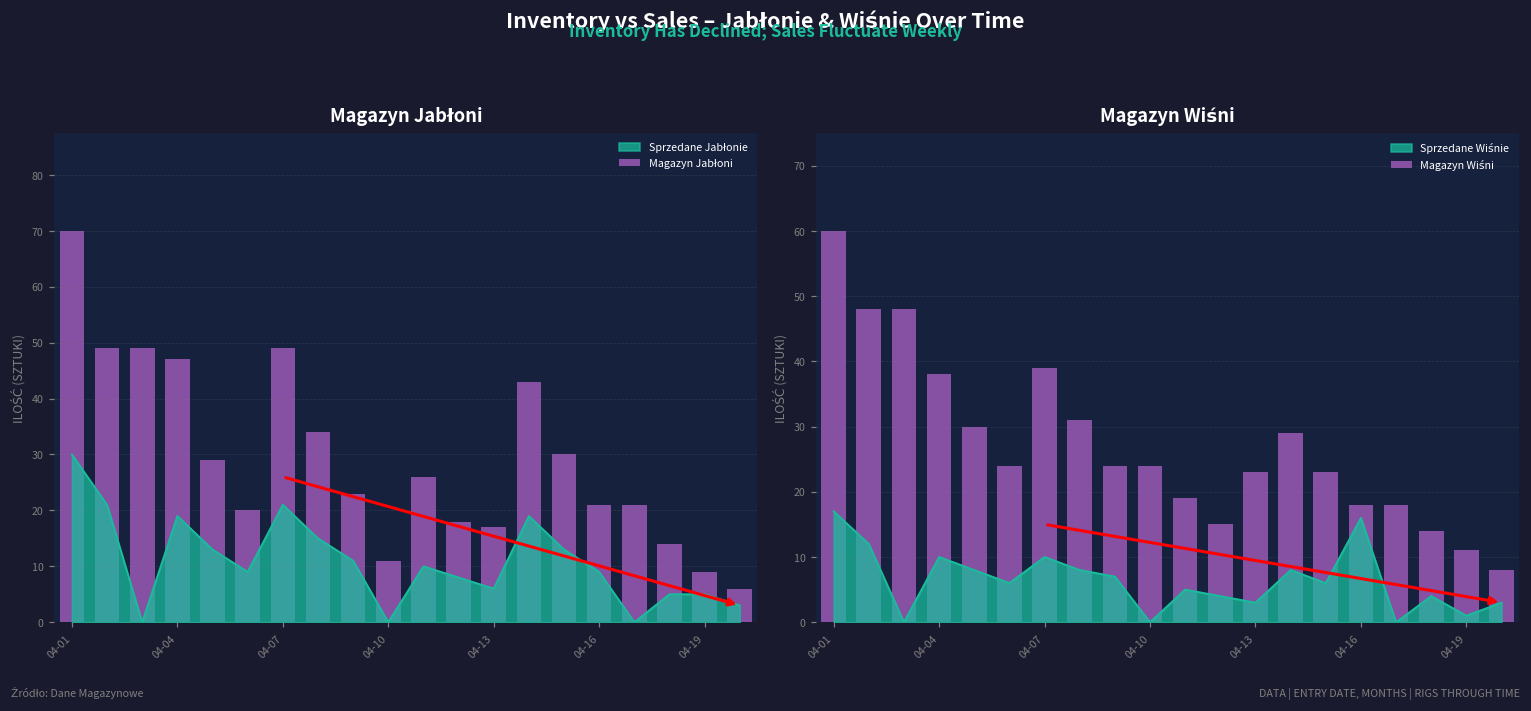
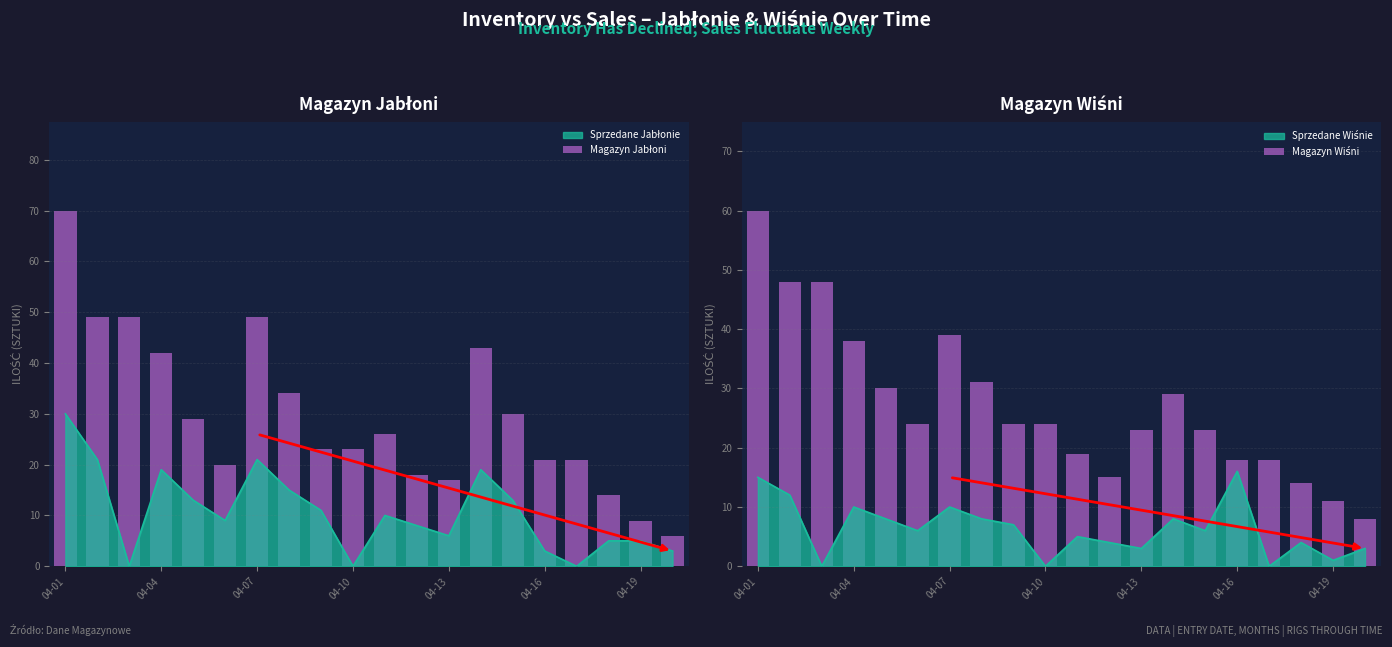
Magazyn Jabłoni, Magazyn Jabłoni, 04-04: 47 -> 42
Magazyn Jabłoni, Magazyn Jabłoni, 04-10: 11 -> 23
Magazyn Jabłoni, Sprzedane Jabłonie, 04-16: 9 -> 3
Magazyn Wiśni, Sprzedane Wiśnie, 04-01: 17 -> 15
